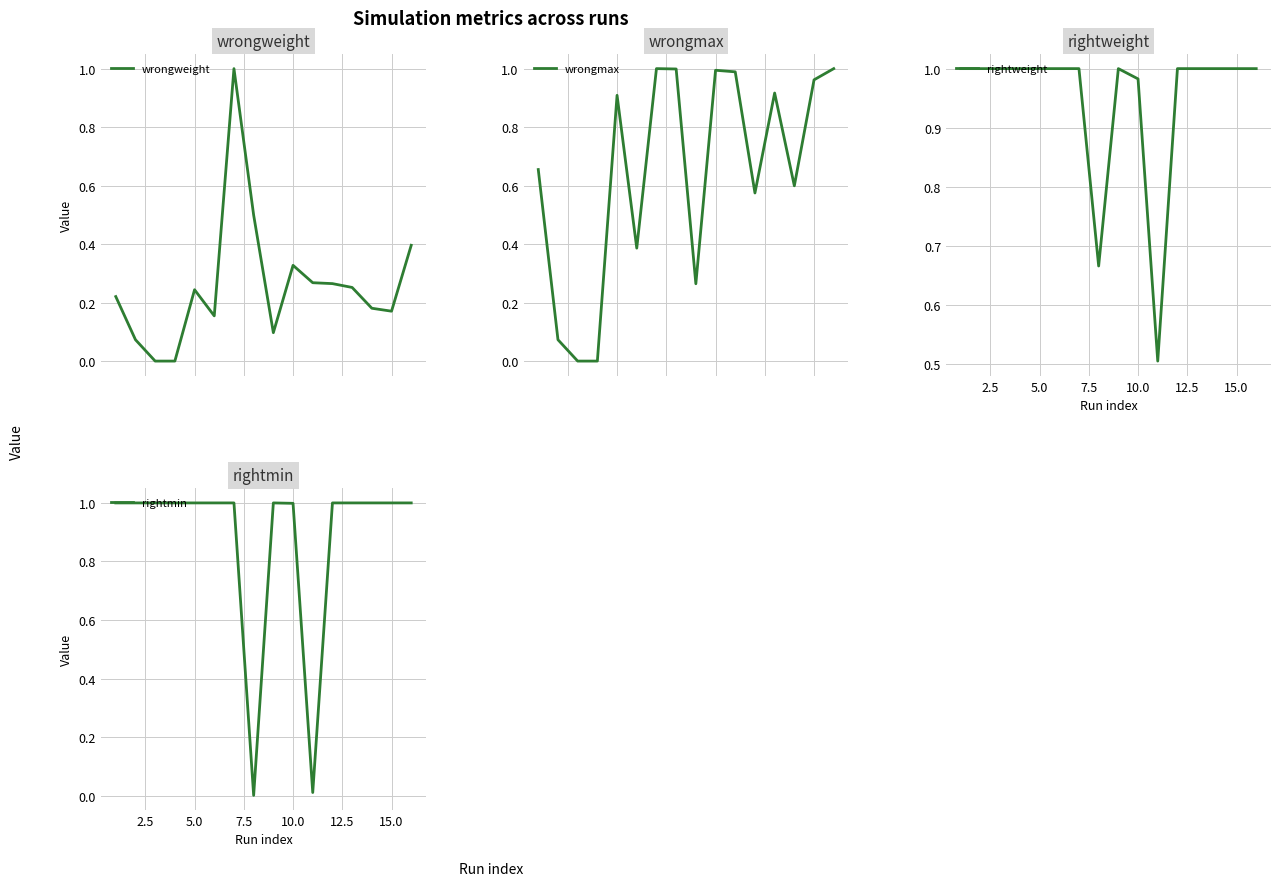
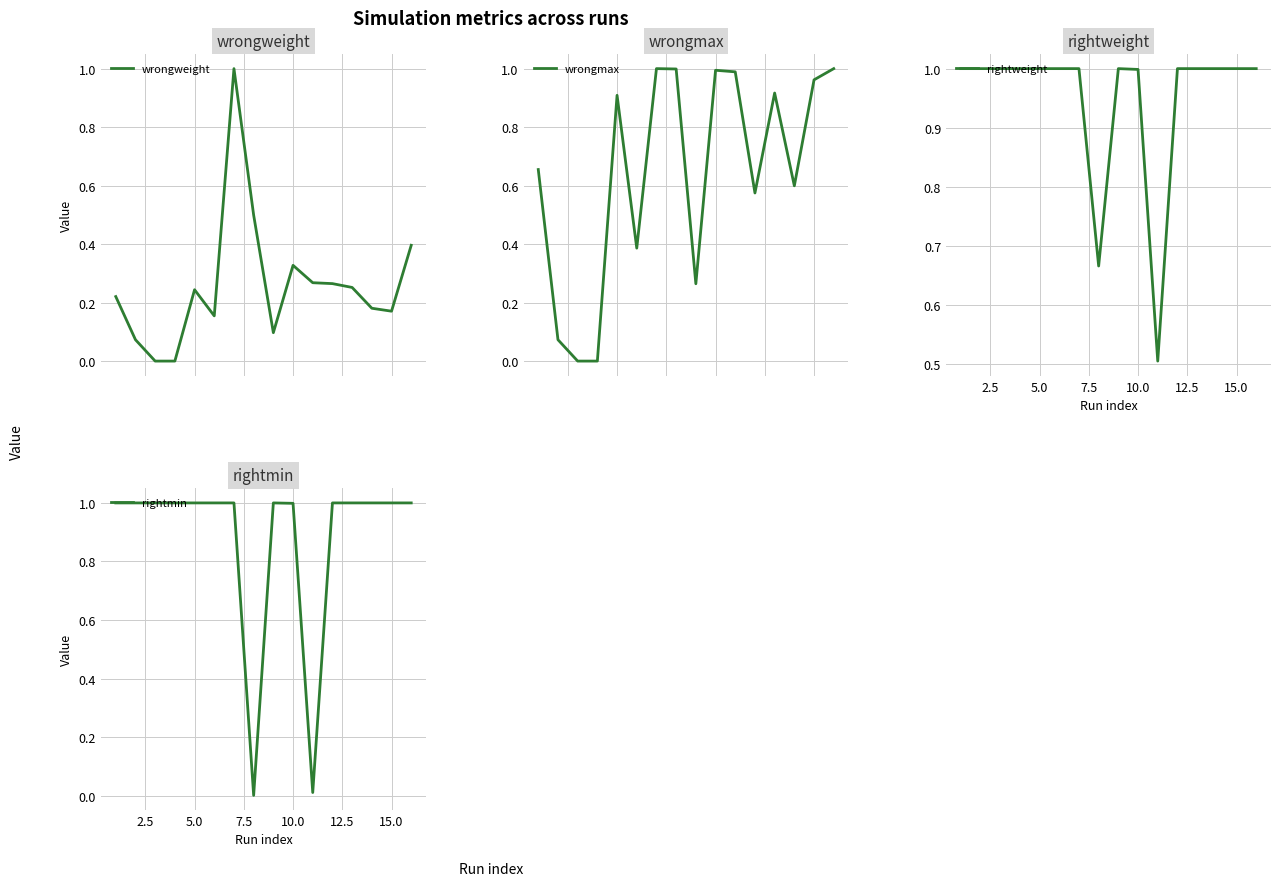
rightweight, 10.0: 0.98 -> 1.00
